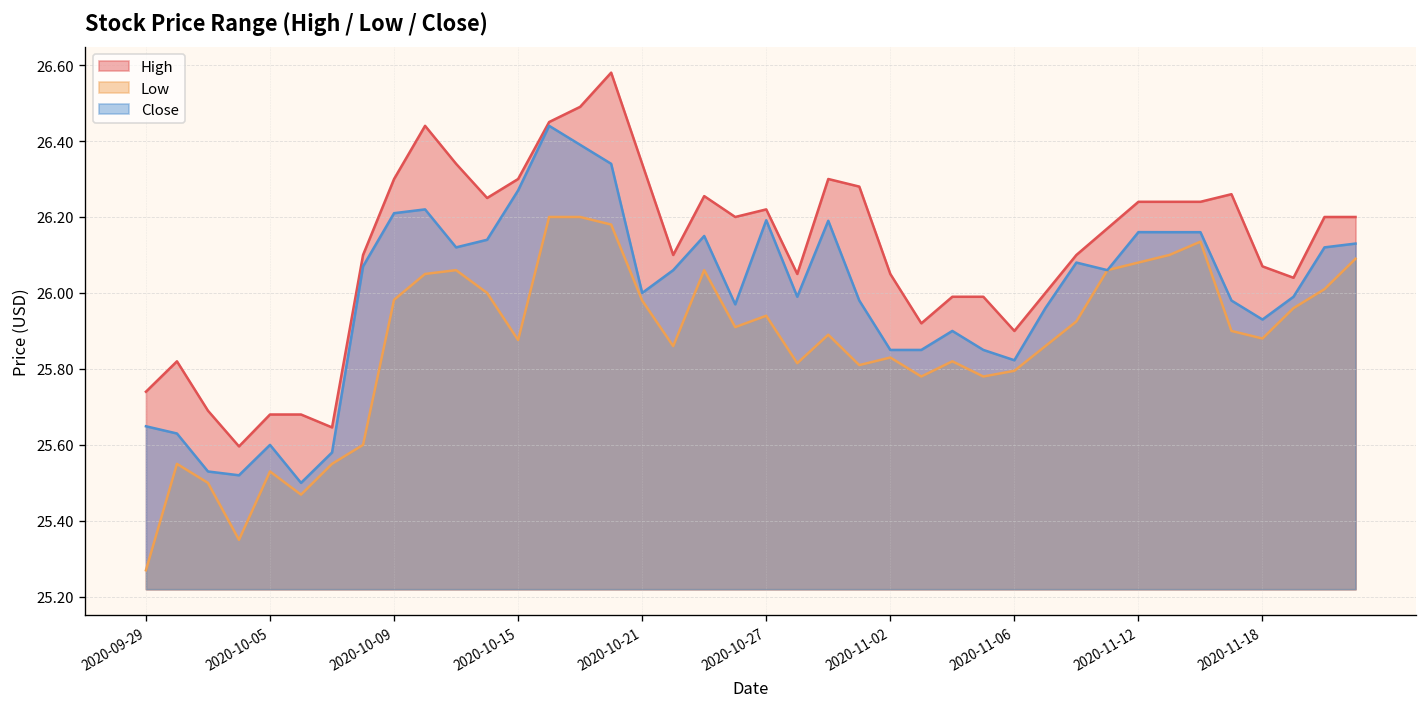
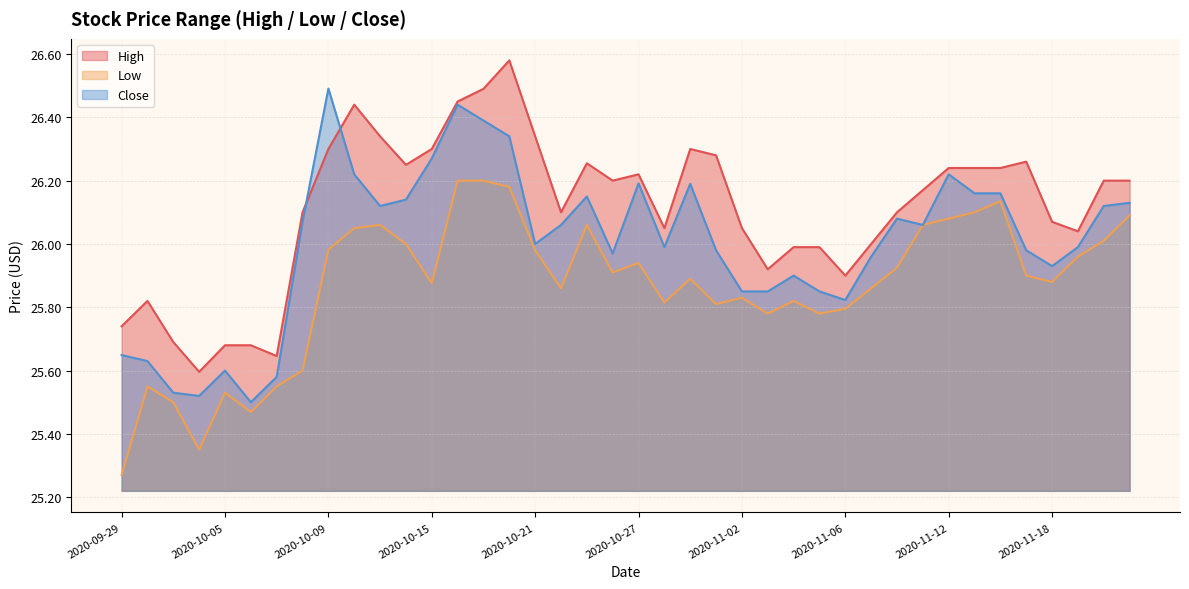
Close, 2020-10-09: 26.21 -> 26.49
Close, 2020-11-12: 26.16 -> 26.22
